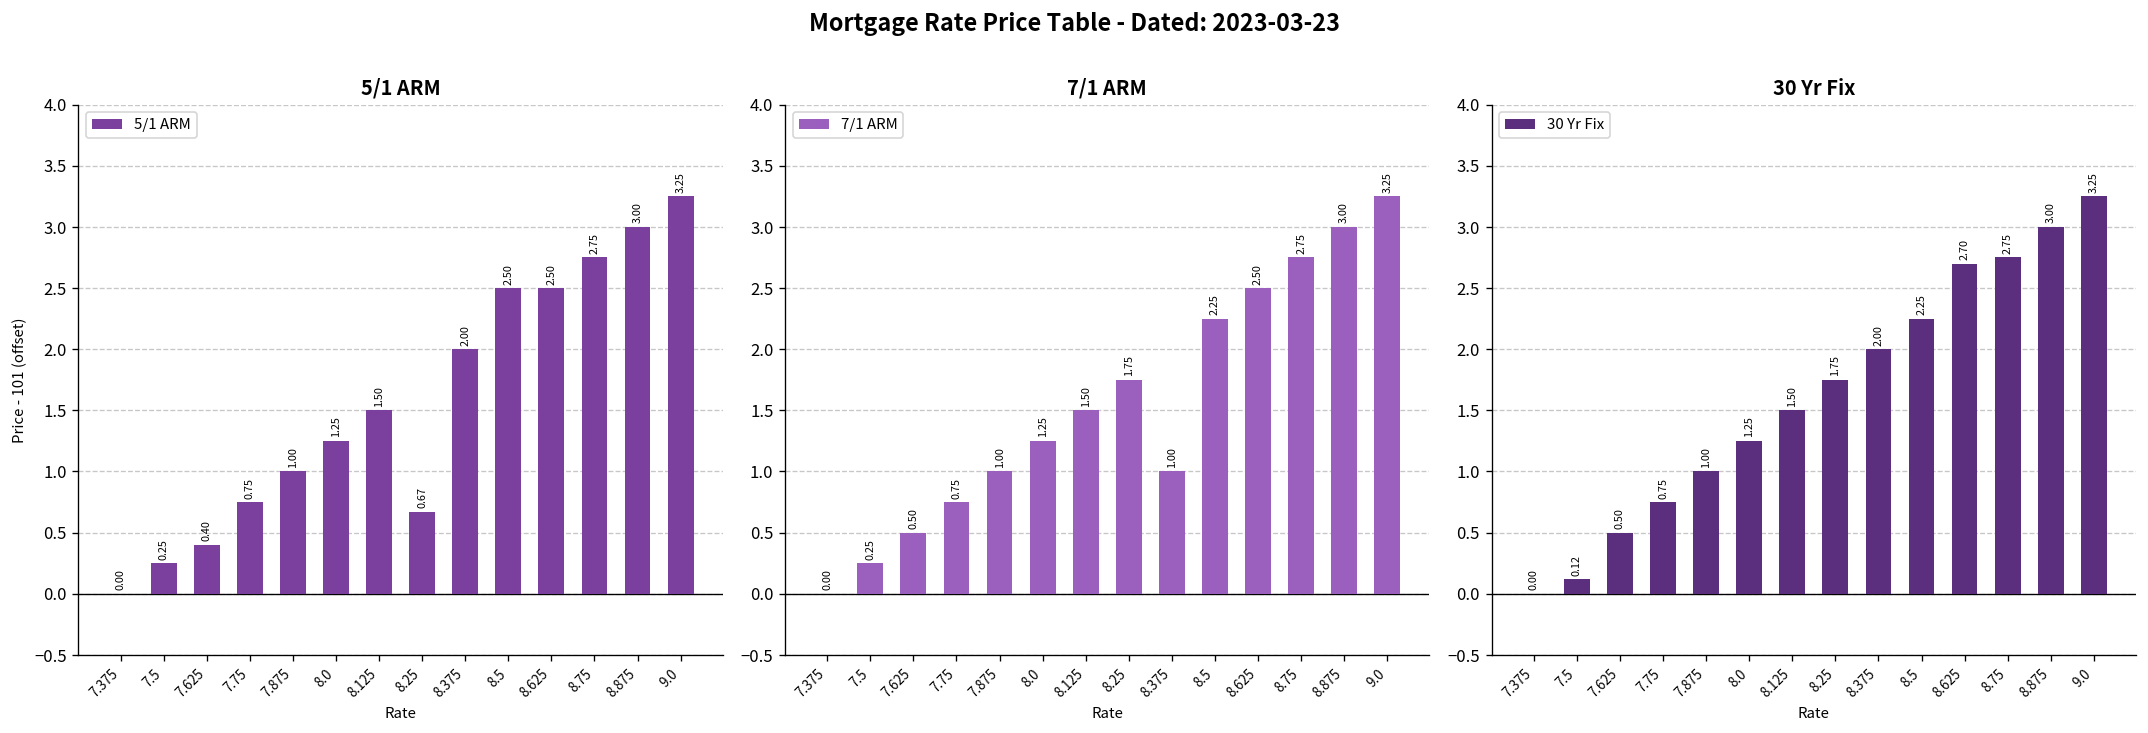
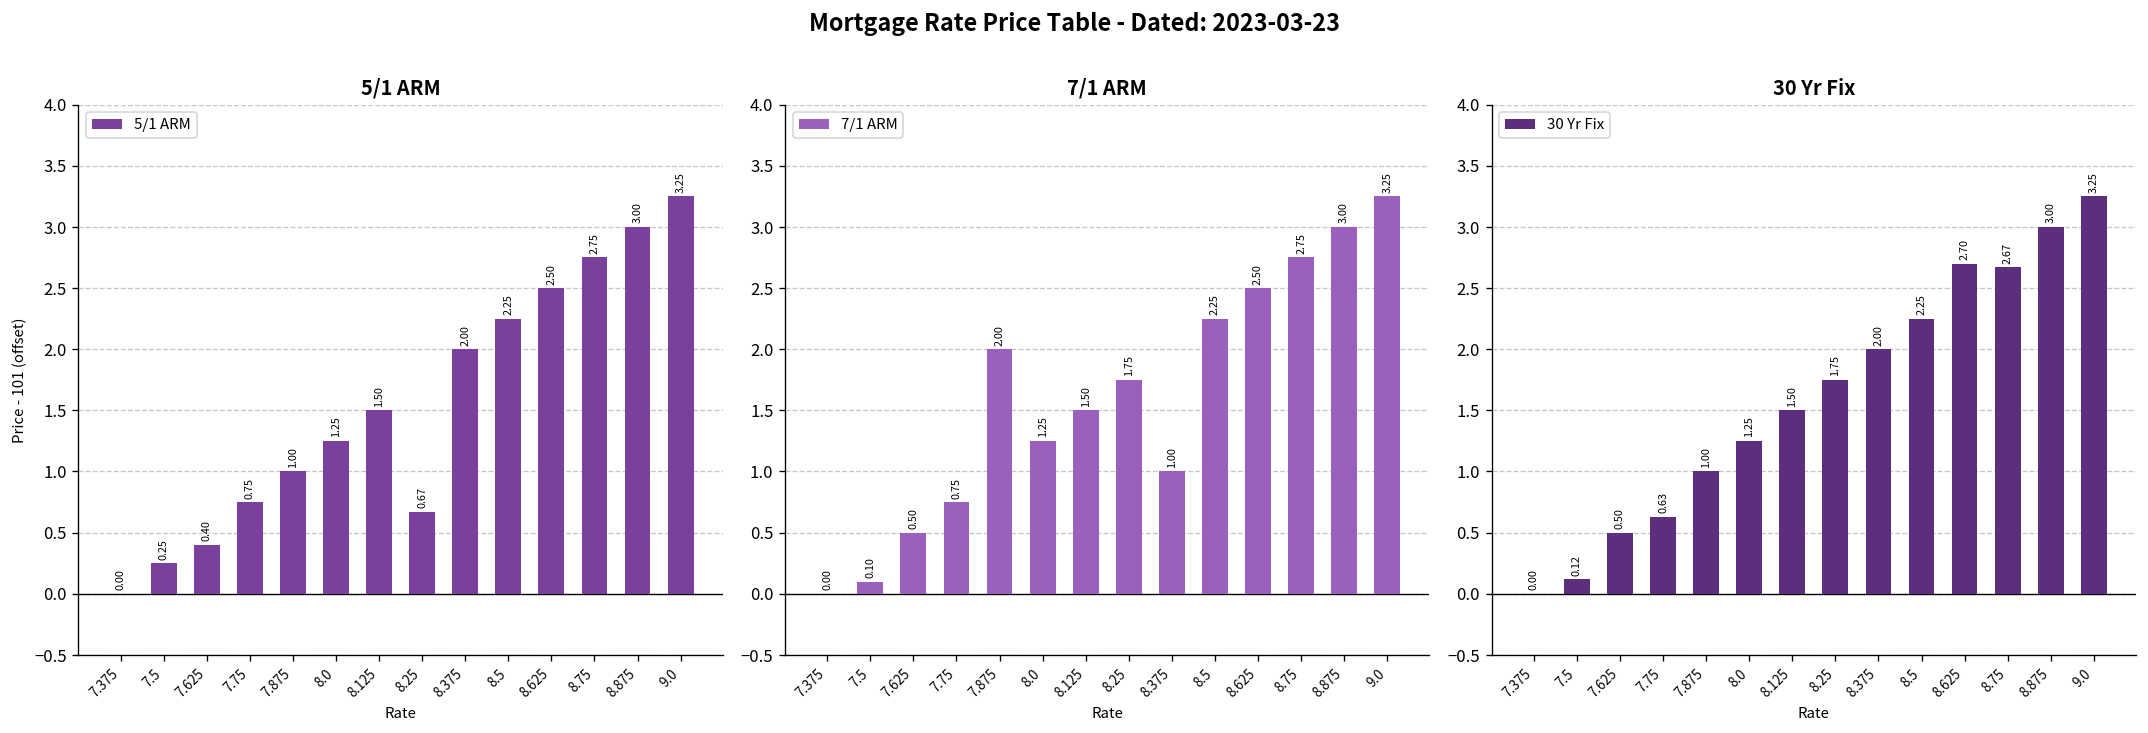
5/1 ARM, 8.5: 2.50 -> 2.25
7/1 ARM, 7.5: 0.25 -> 0.10
7/1 ARM, 7.875: 1.00 -> 2.00
30 Yr Fix, 7.75: 0.75 -> 0.63
30 Yr Fix, 8.75: 2.75 -> 2.67
